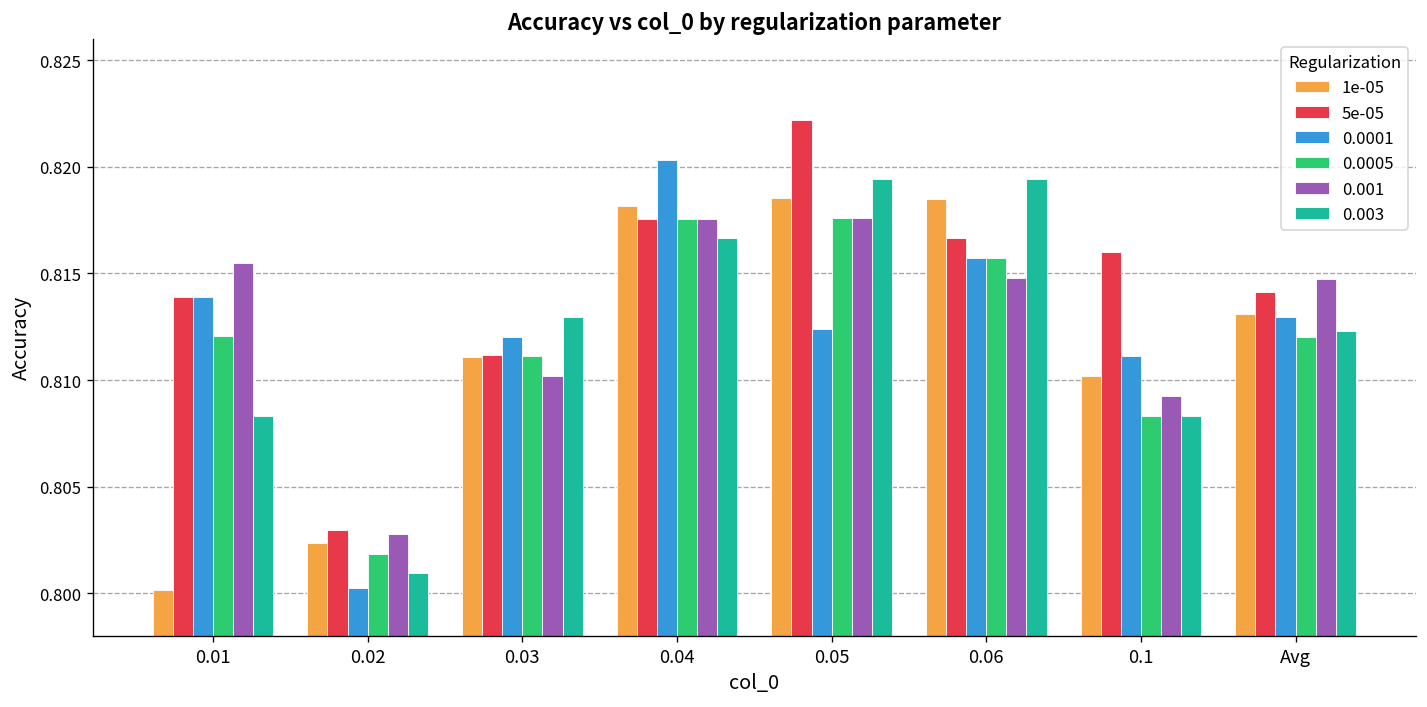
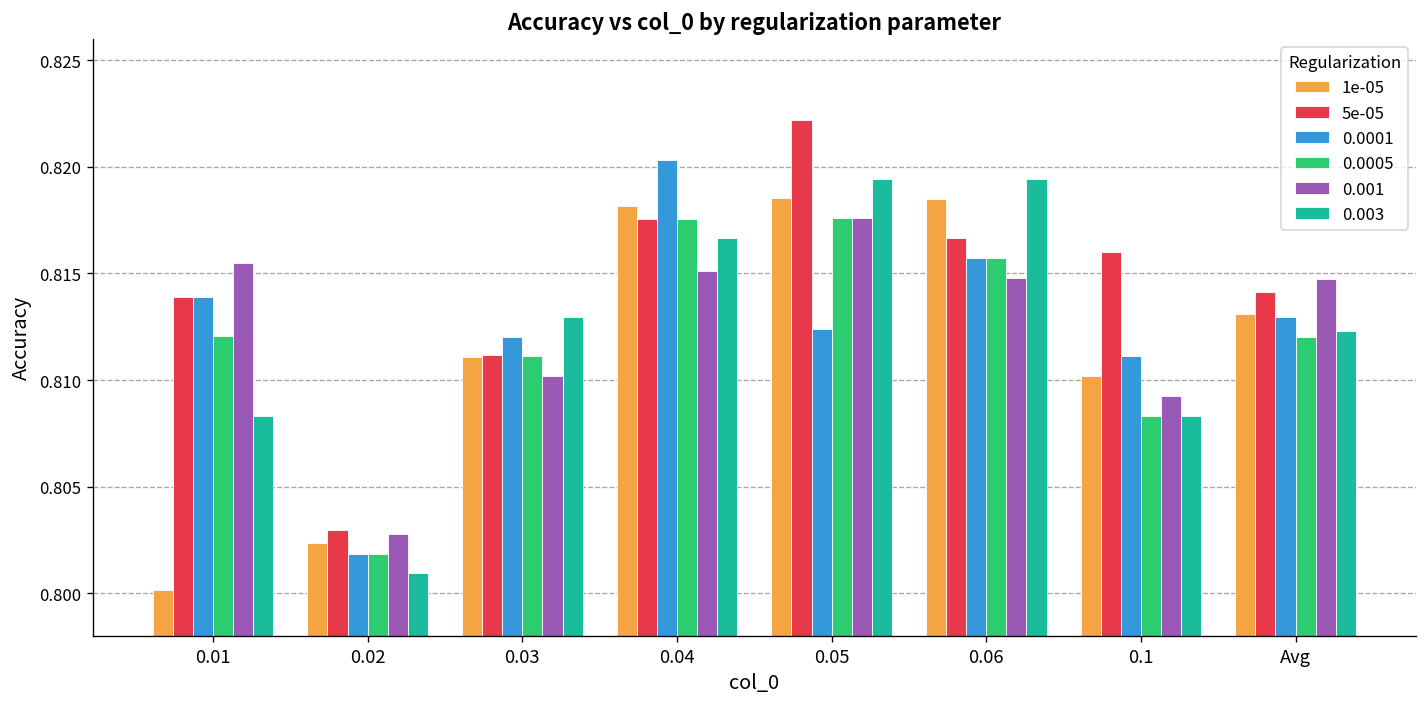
0.0001, 0.02: 0.8002 -> 0.8018
0.001, 0.04: 0.8176 -> 0.8151
